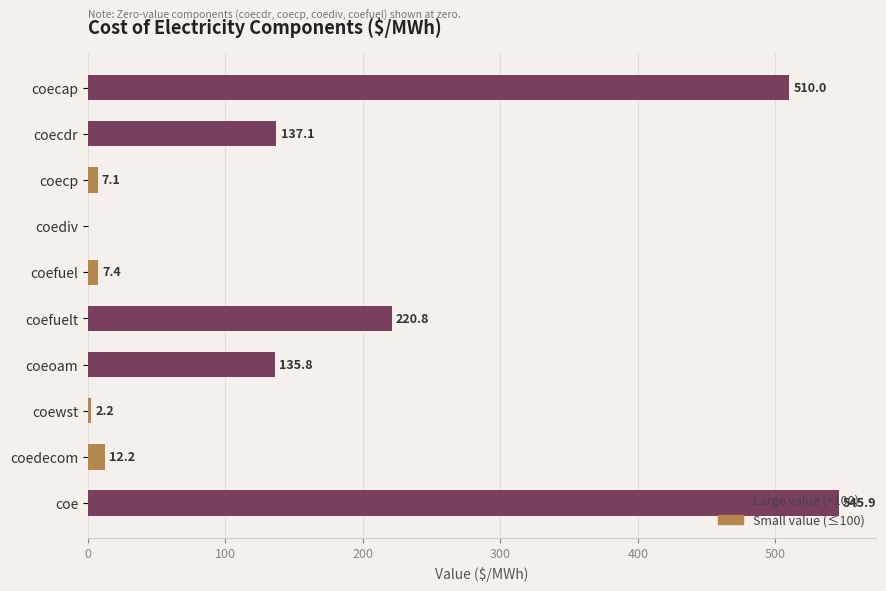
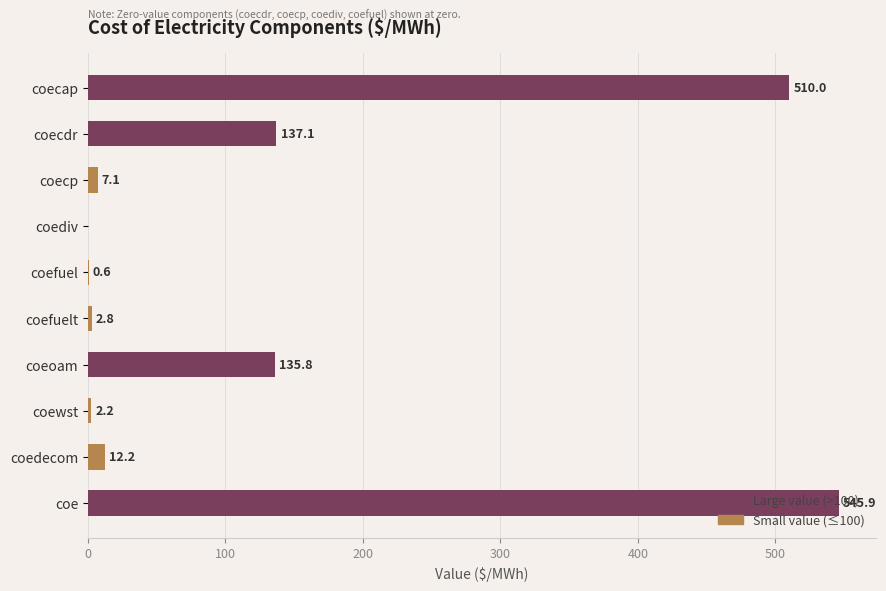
coefuel: 7.4 -> 0.6
coefuelt: 220.8 -> 2.8
